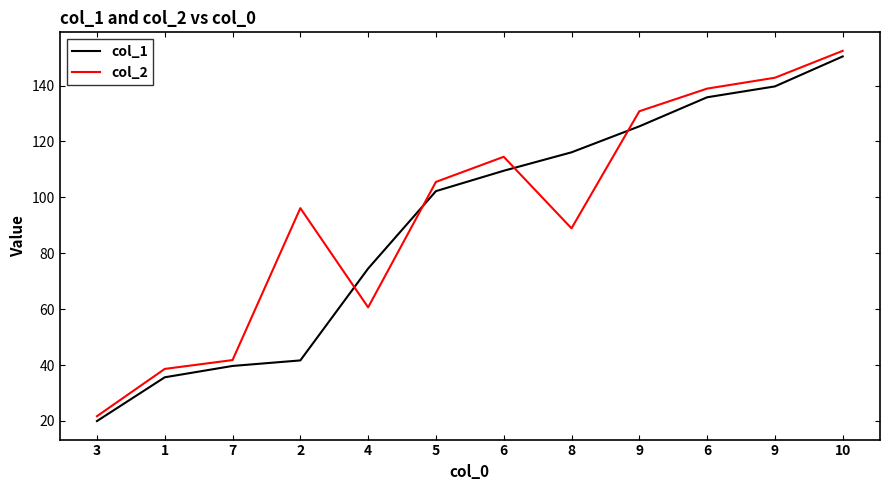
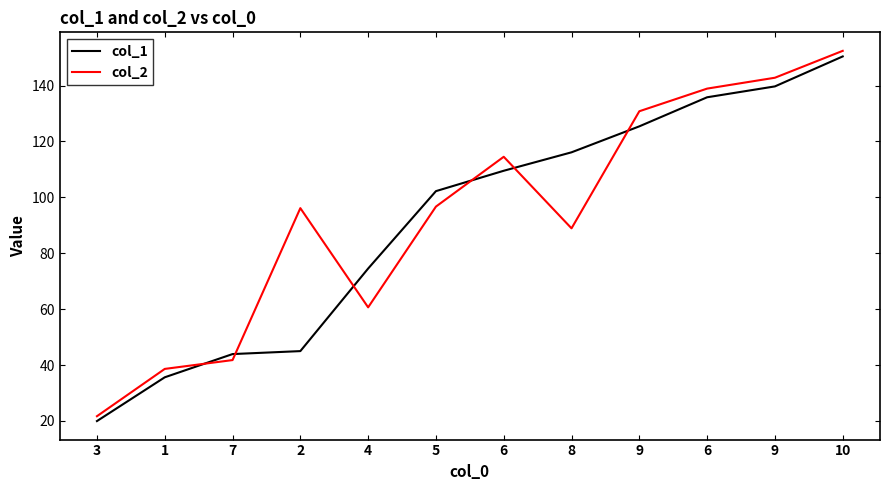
col_1, 7: 40 -> 44
col_1, 2: 42 -> 45
col_2, 5: 106 -> 97
